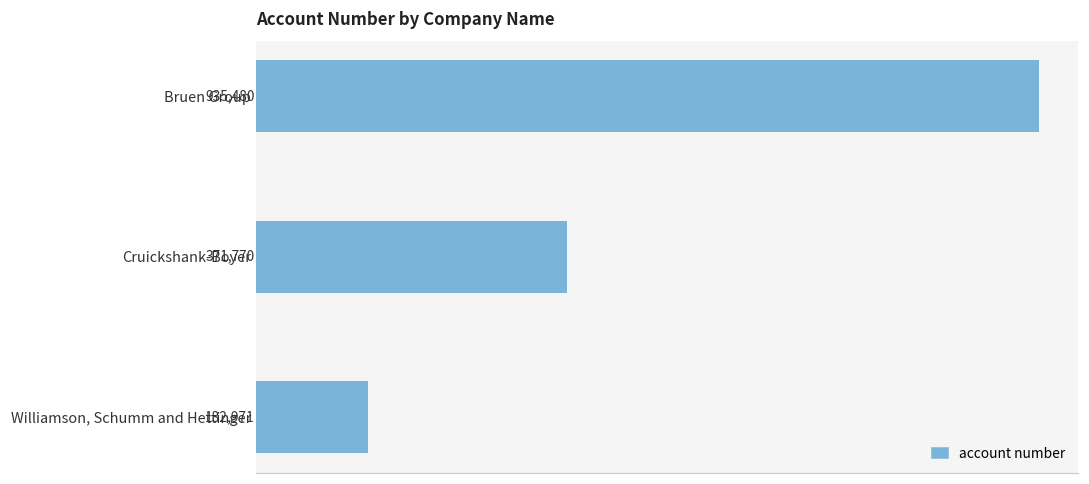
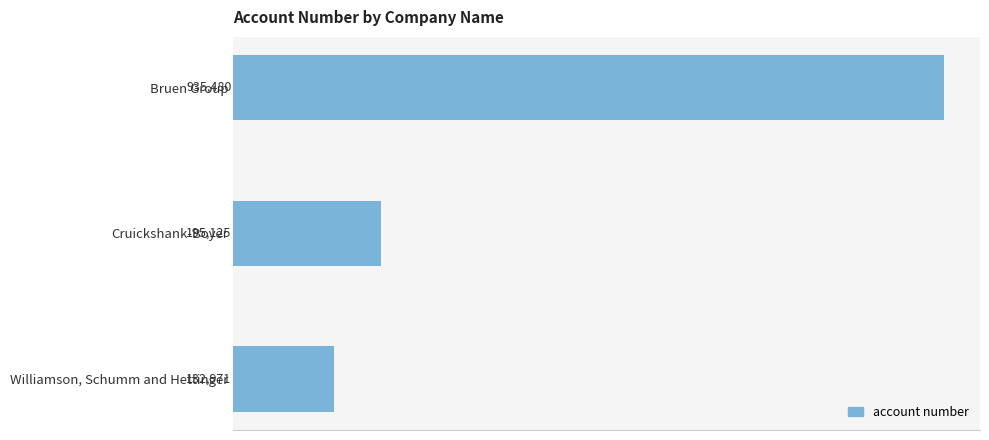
Cruickshank-Boyer: 371,770 -> 195,125
